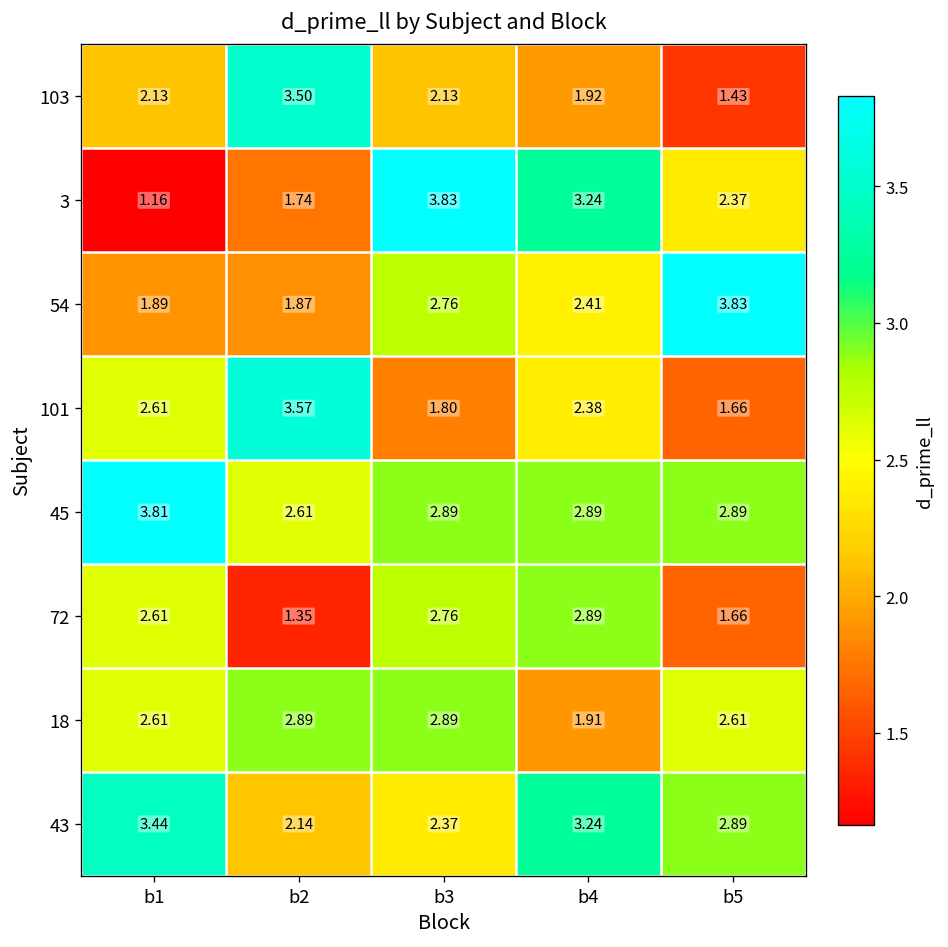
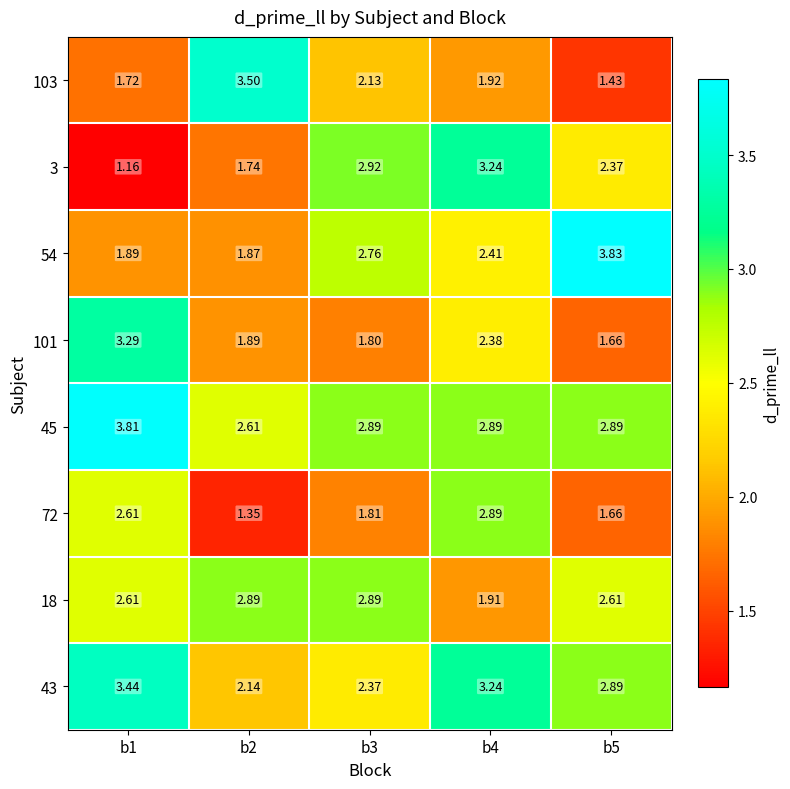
103, b1: 2.13 -> 1.72
3, b3: 3.83 -> 2.92
101, b1: 2.61 -> 3.29
101, b2: 3.57 -> 1.89
72, b3: 2.76 -> 1.81
